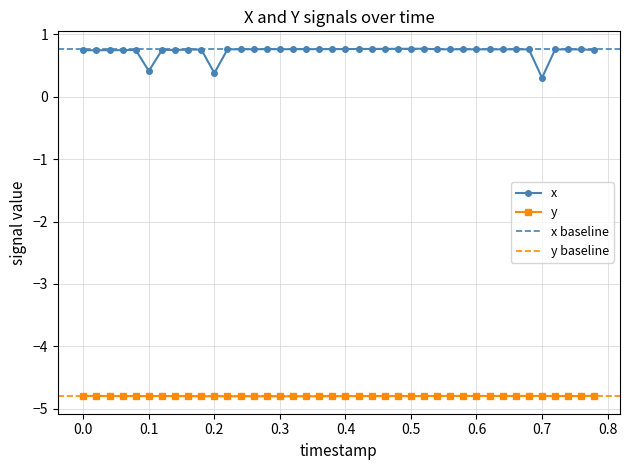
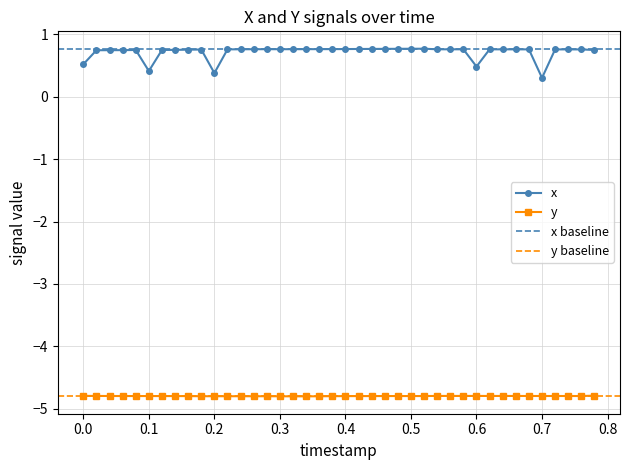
x, 0.0: 0.7 -> 0.5
x, 0.6: 0.8 -> 0.5
